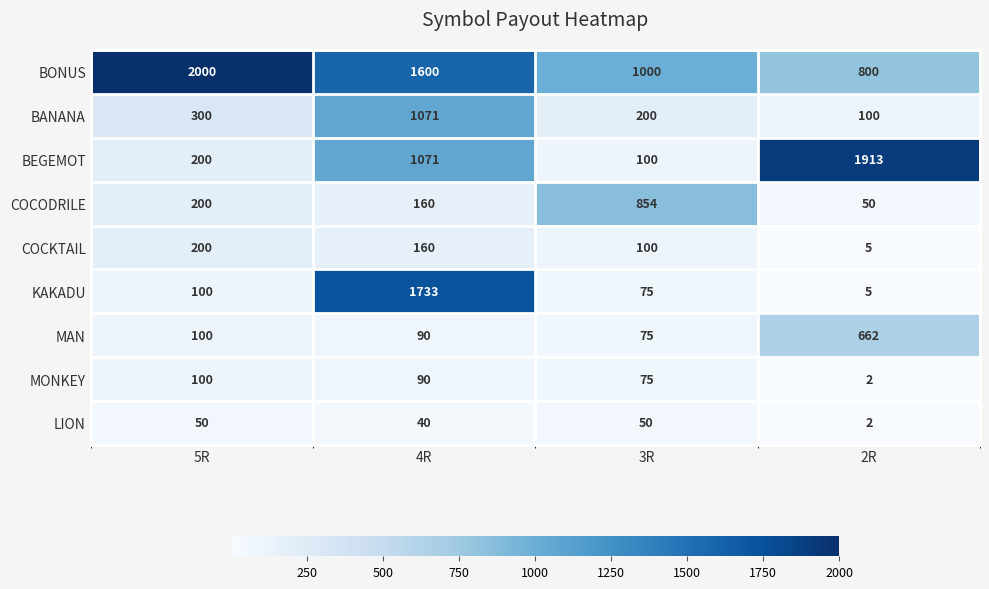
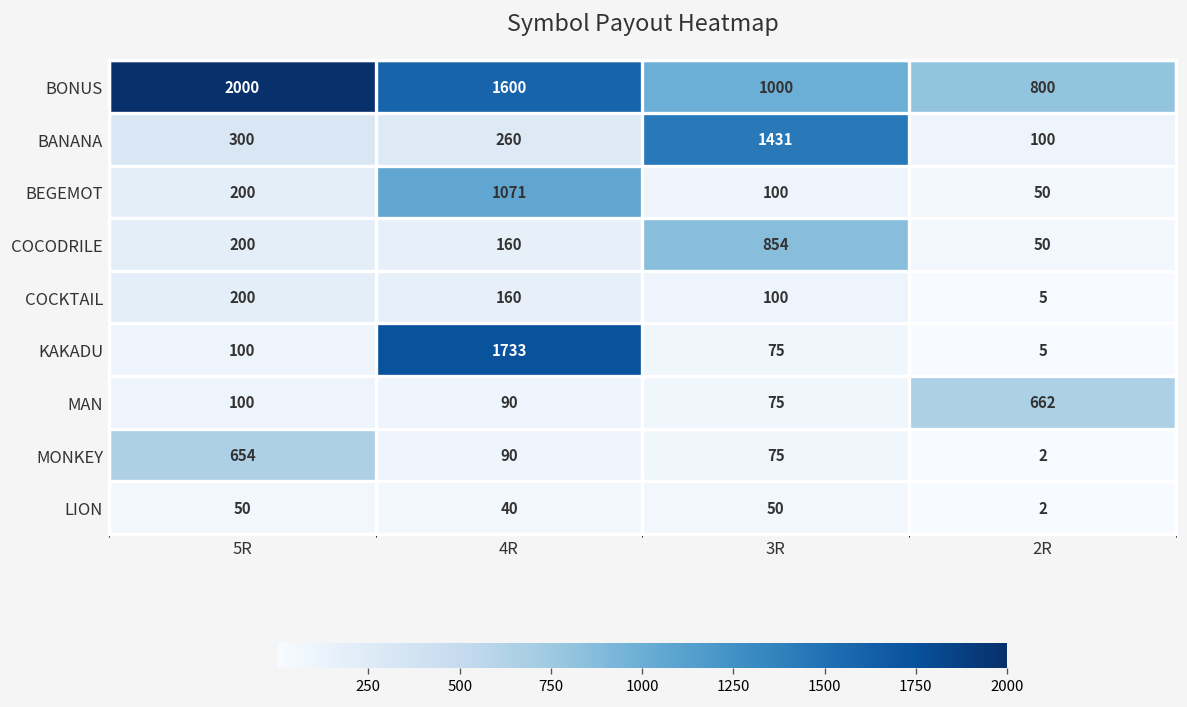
BANANA, 4R: 1071 -> 260
BANANA, 3R: 200 -> 1431
BEGEMOT, 2R: 1913 -> 50
MONKEY, 5R: 100 -> 654
